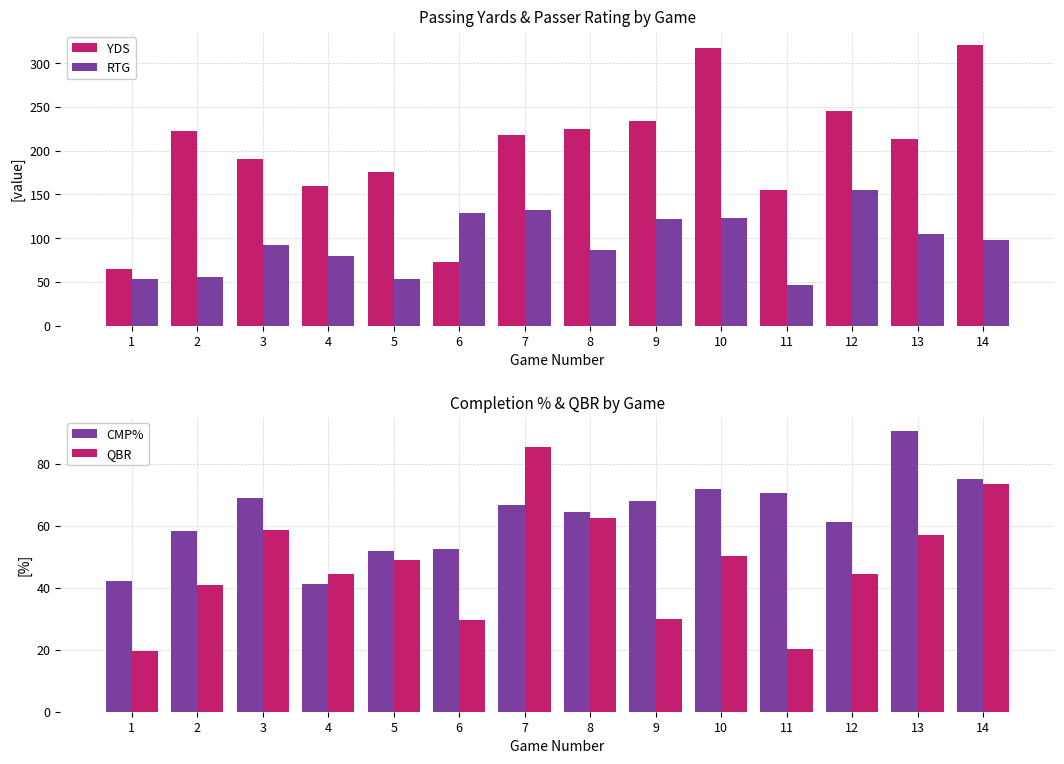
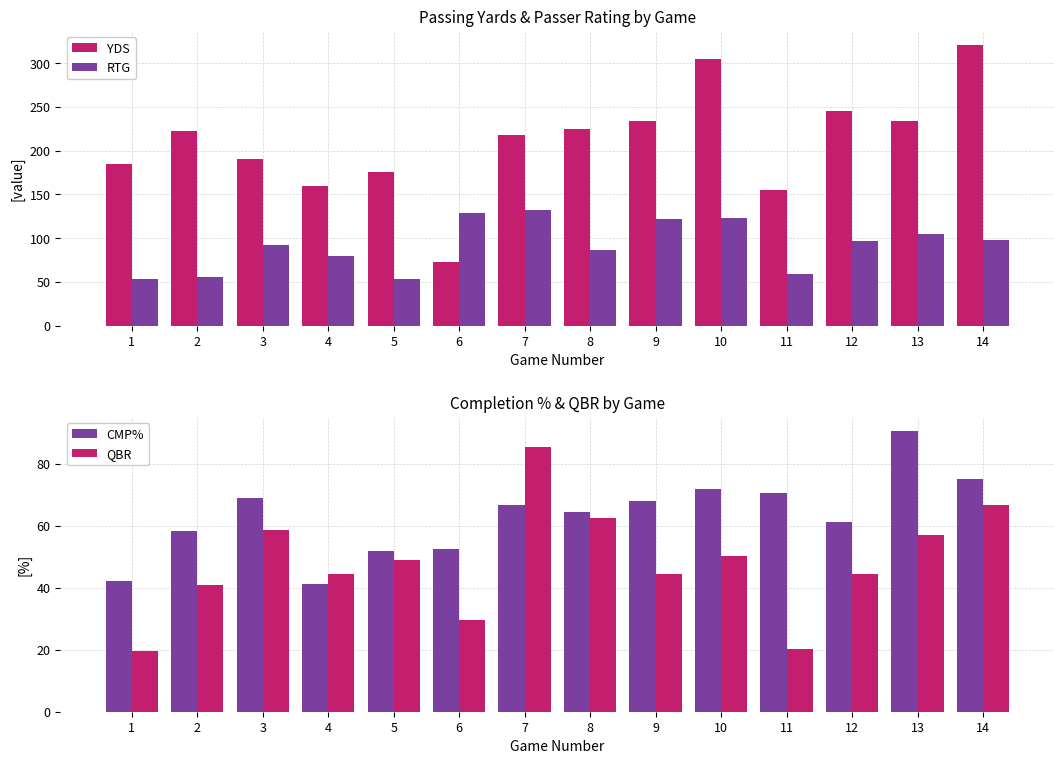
Passing Yards & Passer Rating by Game, YDS, 1: 70 -> 190
Passing Yards & Passer Rating by Game, YDS, 10: 320 -> 310
Passing Yards & Passer Rating by Game, RTG, 11: 50 -> 60
Passing Yards & Passer Rating by Game, RTG, 12: 160 -> 100
Passing Yards & Passer Rating by Game, YDS, 13: 210 -> 230
Completion % & QBR by Game, QBR, 9: 30 -> 45
Completion % & QBR by Game, QBR, 14: 74 -> 67
